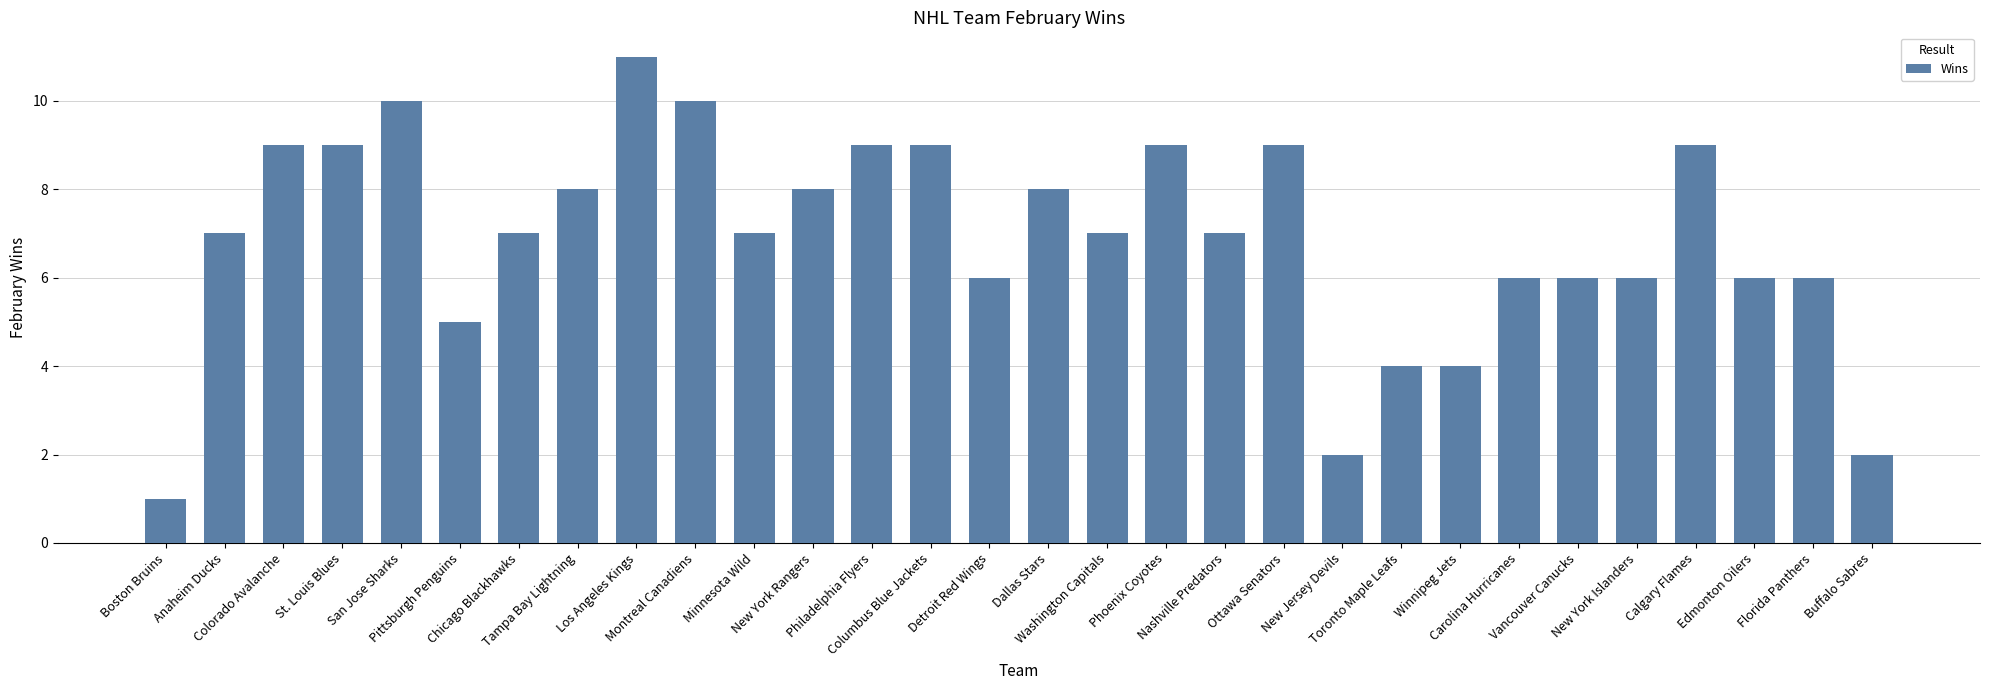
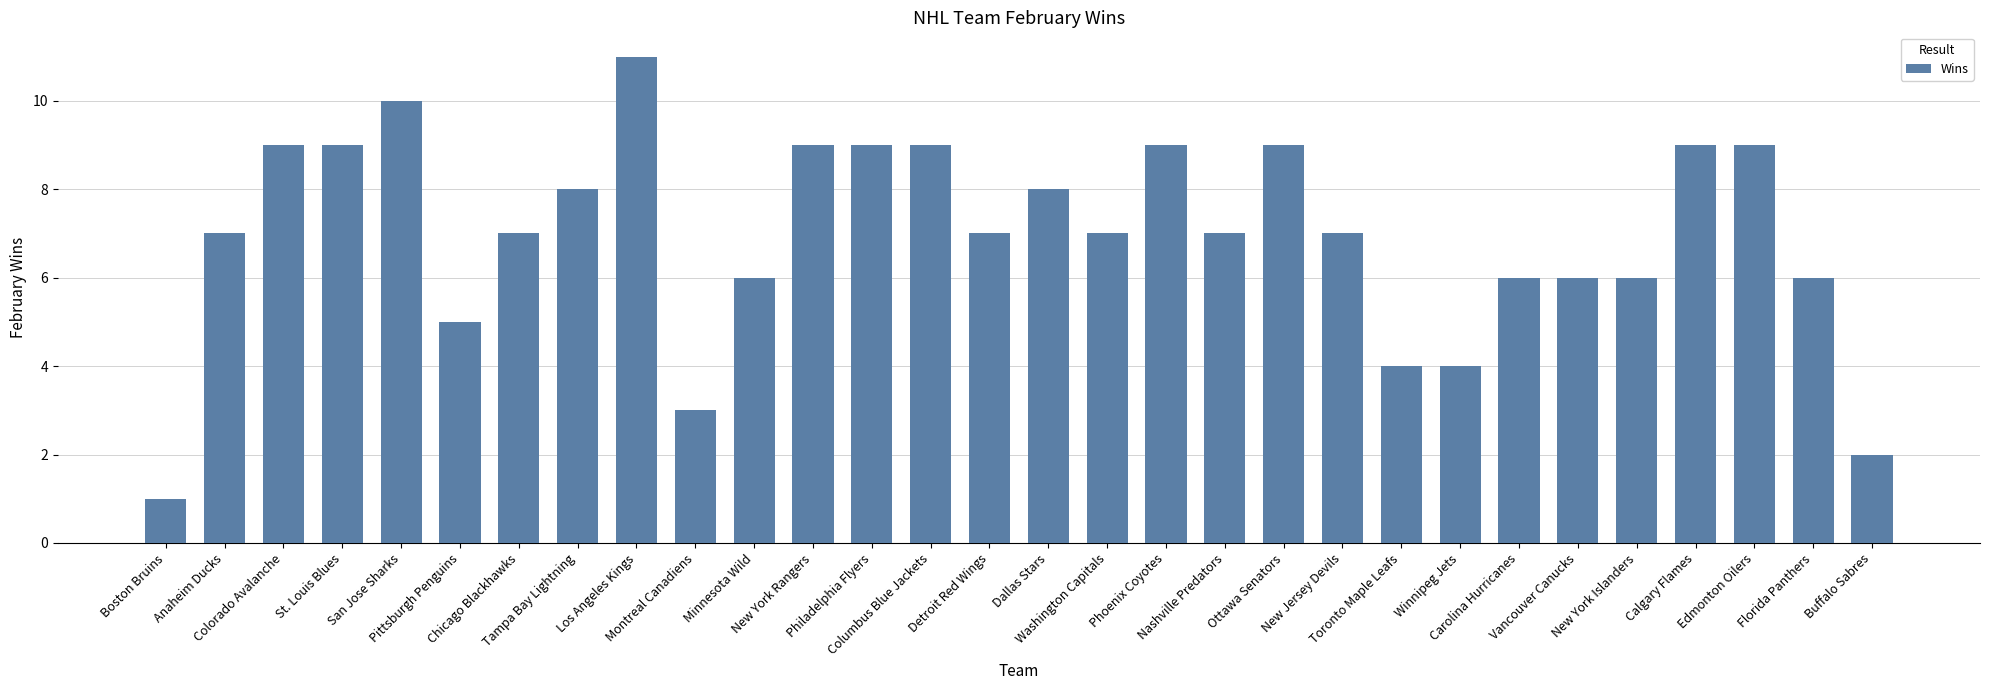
Montreal Canadiens: 10 -> 3
Minnesota Wild: 7 -> 6
New York Rangers: 8 -> 9
Detroit Red Wings: 6 -> 7
New Jersey Devils: 2 -> 7
Edmonton Oilers: 6 -> 9
